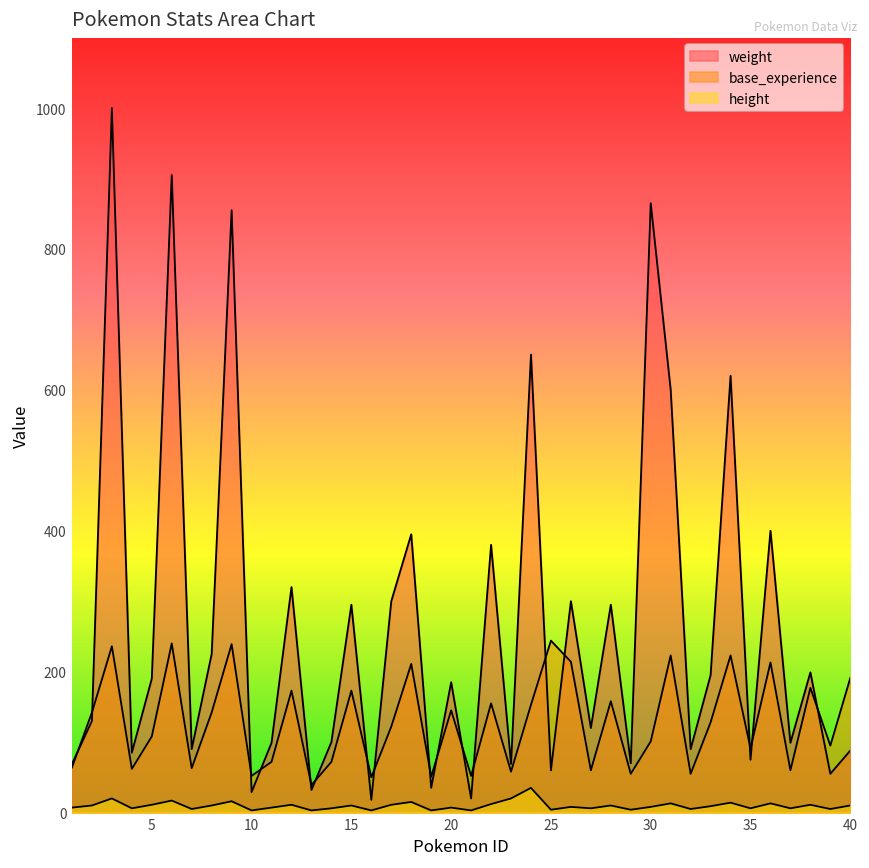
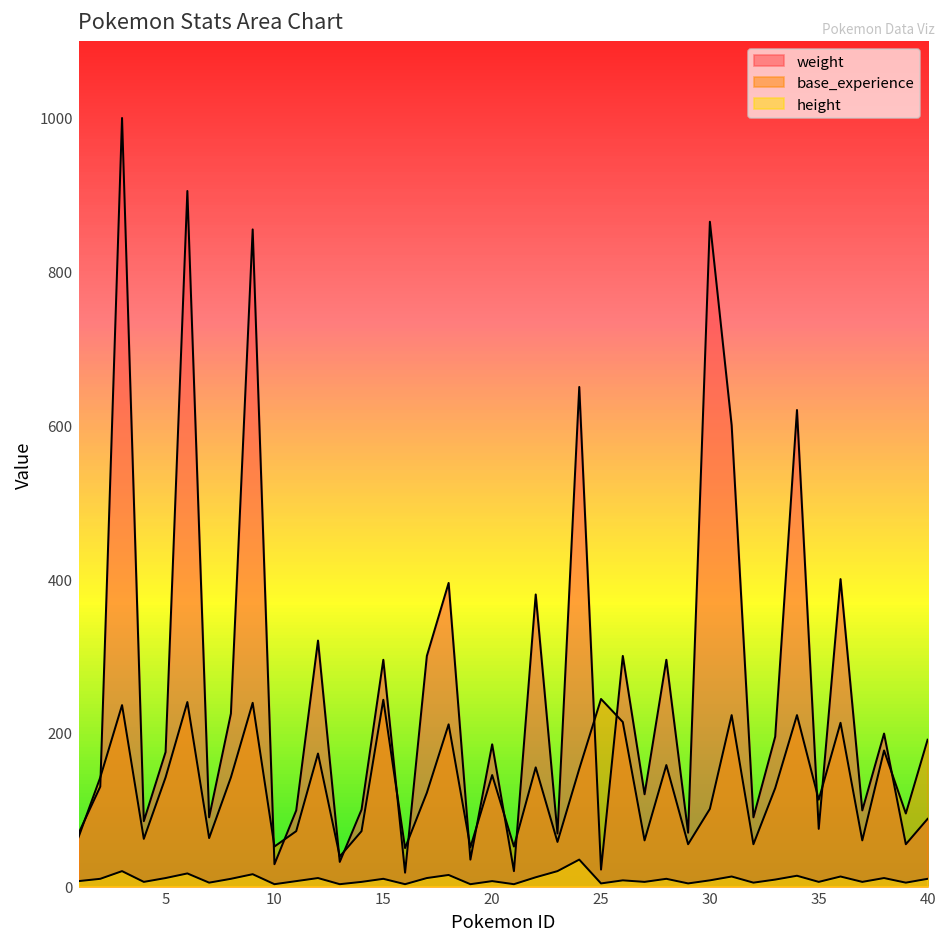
weight, 5: 190 -> 180
base_experience, 5: 110 -> 140
base_experience, 15: 170 -> 240
weight, 25: 60 -> 20
base_experience, 35: 90 -> 110
